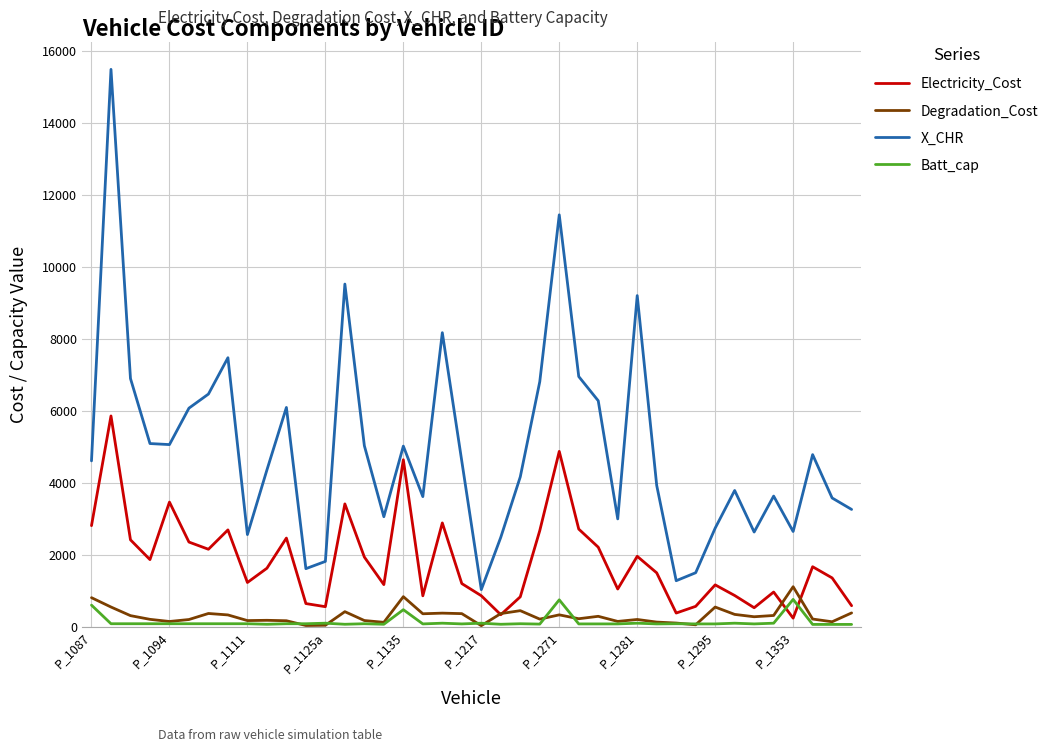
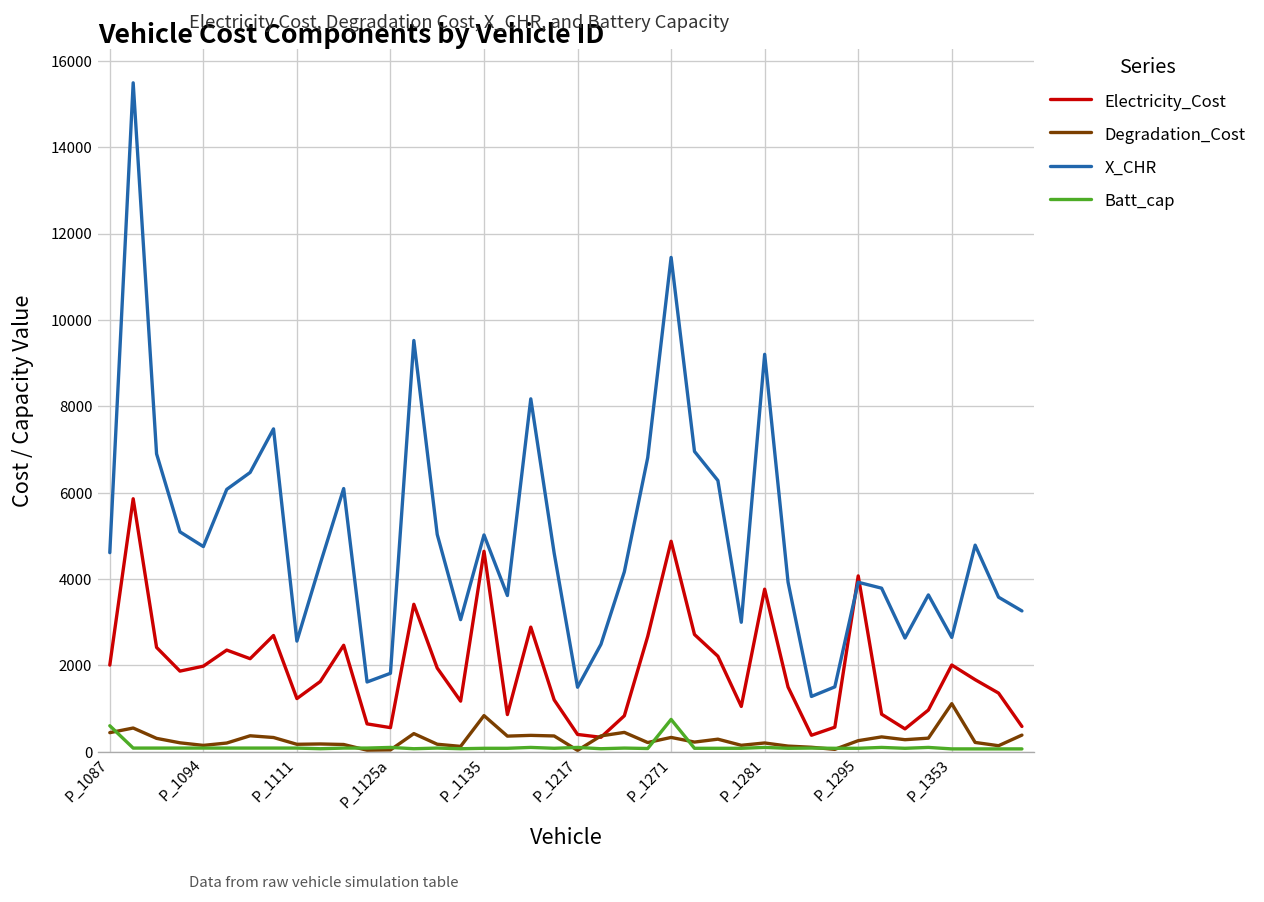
Electricity_Cost, P_1087: 2800 -> 2000
Degradation_Cost, P_1087: 800 -> 400
Electricity_Cost, P_1094: 3500 -> 2000
X_CHR, P_1094: 5100 -> 4800
Batt_cap, P_1135: 500 -> 100
Electricity_Cost, P_1217: 900 -> 400
X_CHR, P_1217: 1000 -> 1500
Electricity_Cost, P_1281: 2000 -> 3800
Electricity_Cost, P_1295: 1200 -> 4100
Degradation_Cost, P_1295: 500 -> 300
X_CHR, P_1295: 2700 -> 3900
Electricity_Cost, P_1353: 200 -> 2000
Batt_cap, P_1353: 800 -> 100
